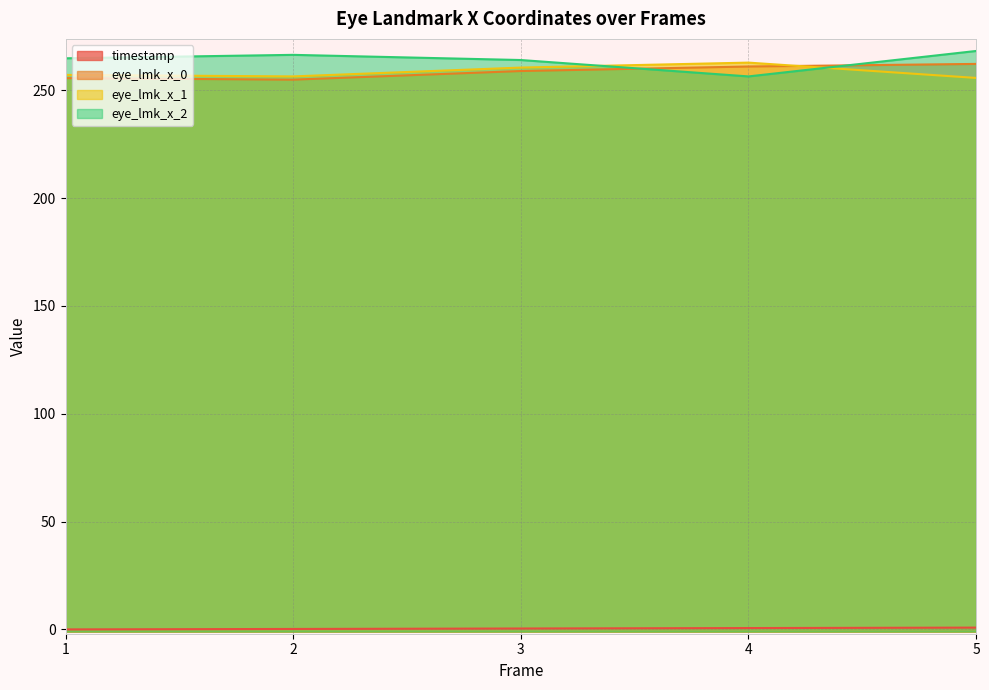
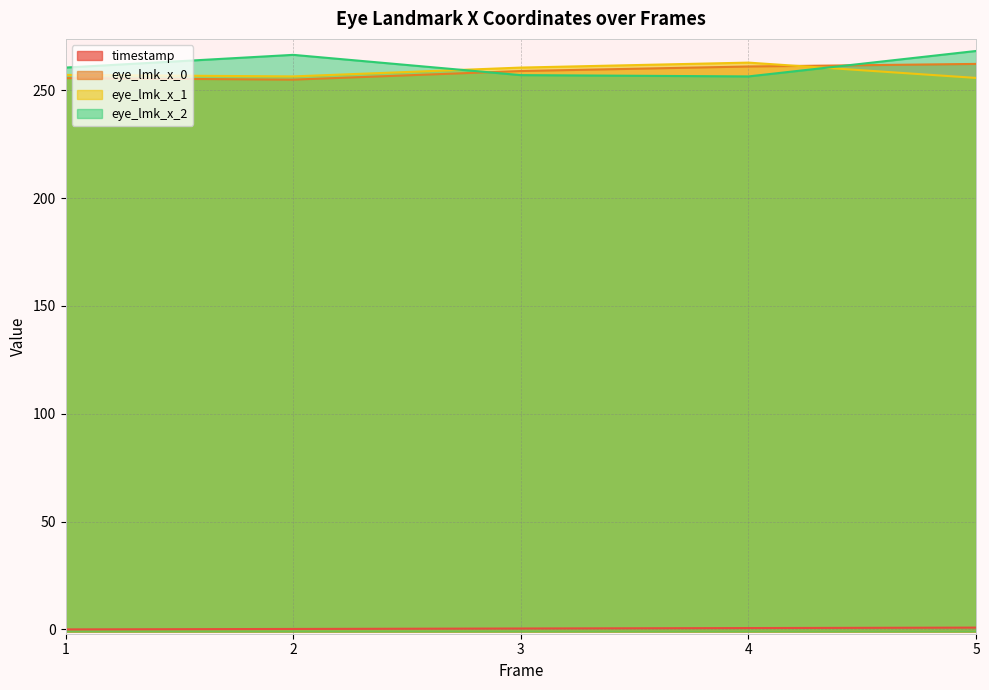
eye_lmk_x_2, 1: 265 -> 261
eye_lmk_x_2, 3: 264 -> 257
